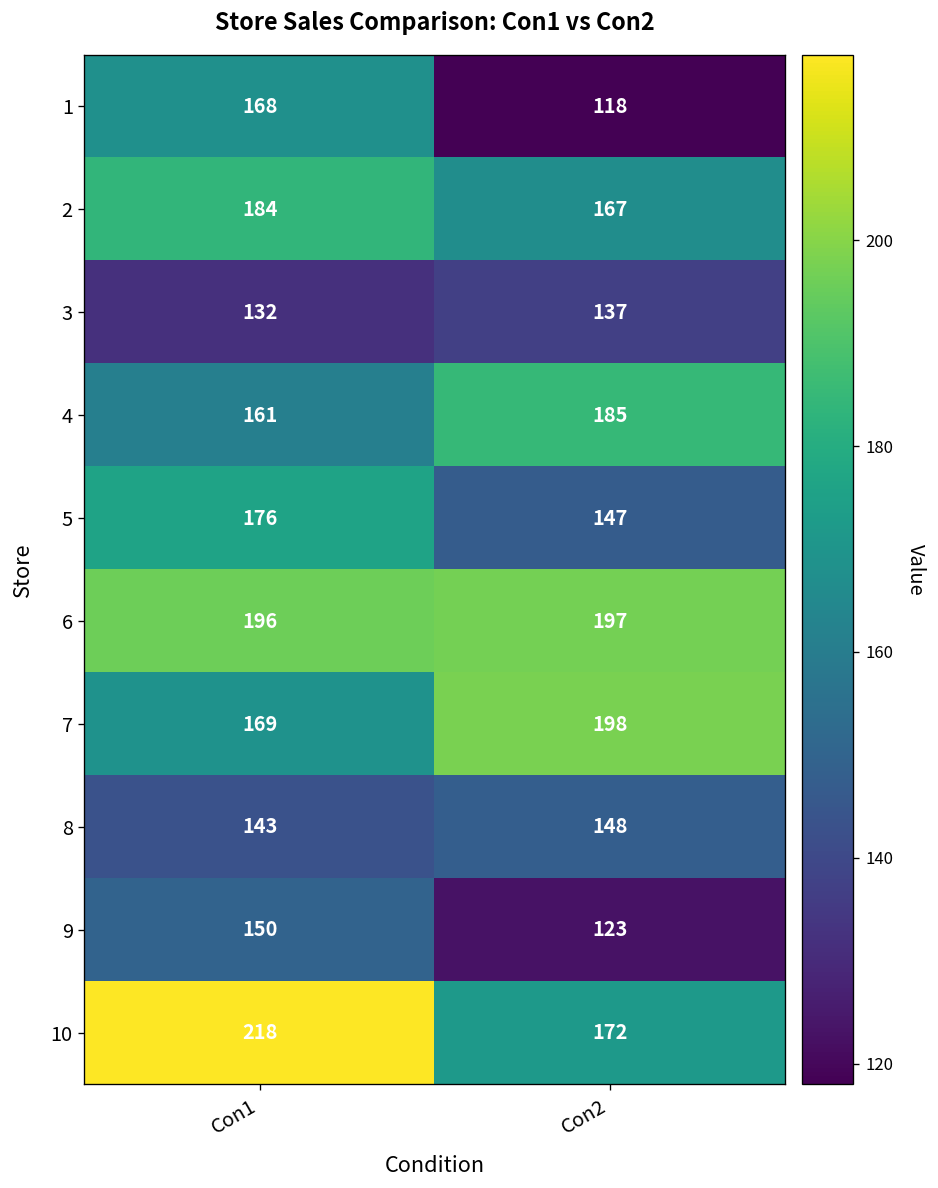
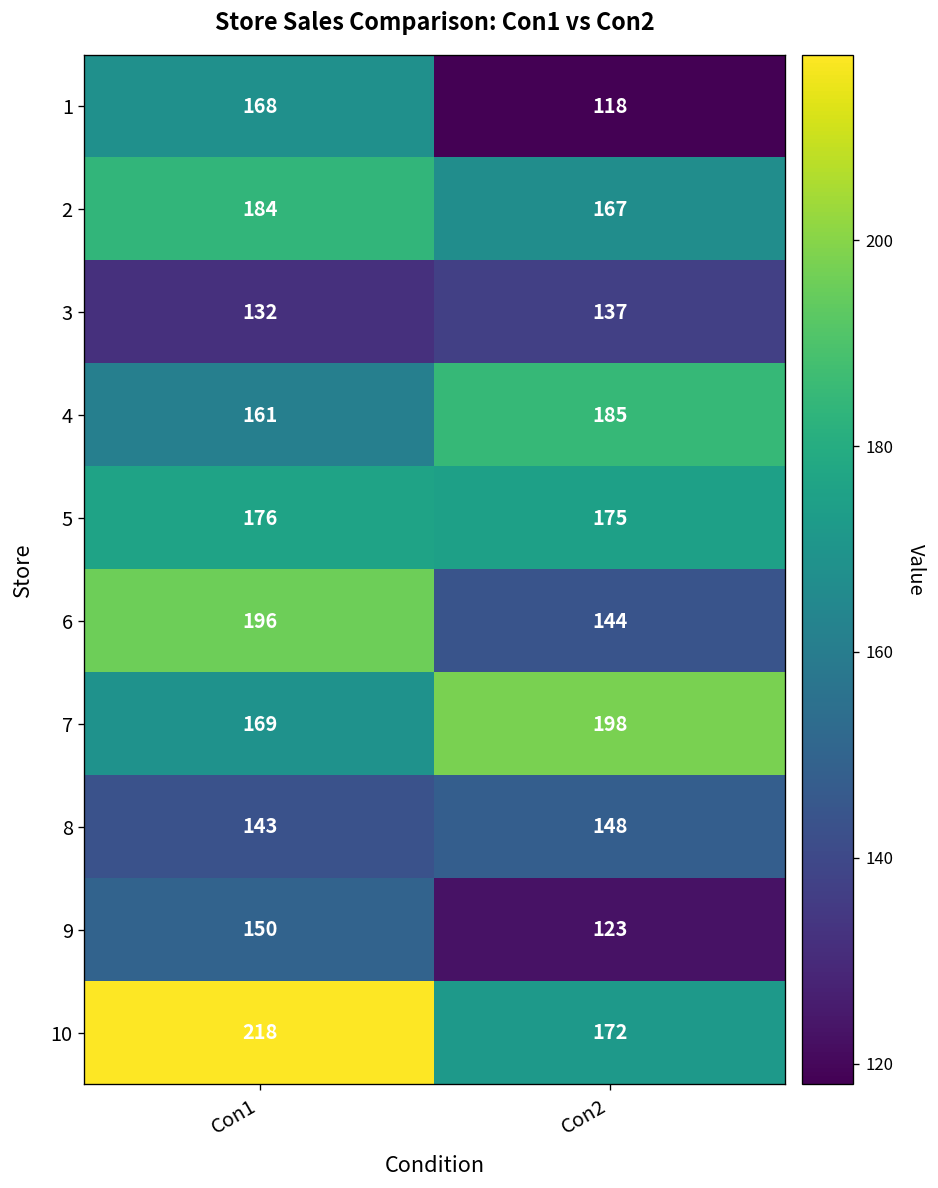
5, Con2: 147 -> 175
6, Con2: 197 -> 144
